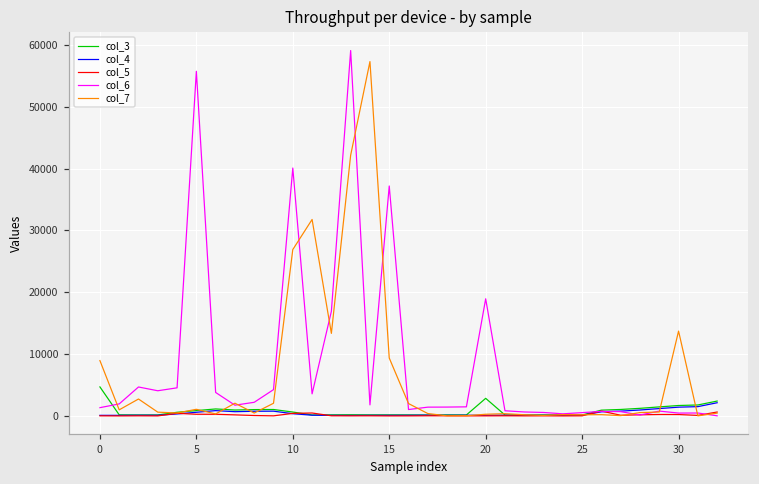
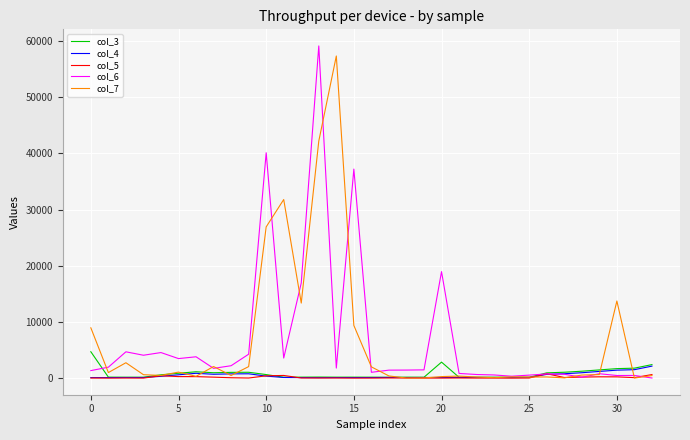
col_6, 5: 56000 -> 3000
